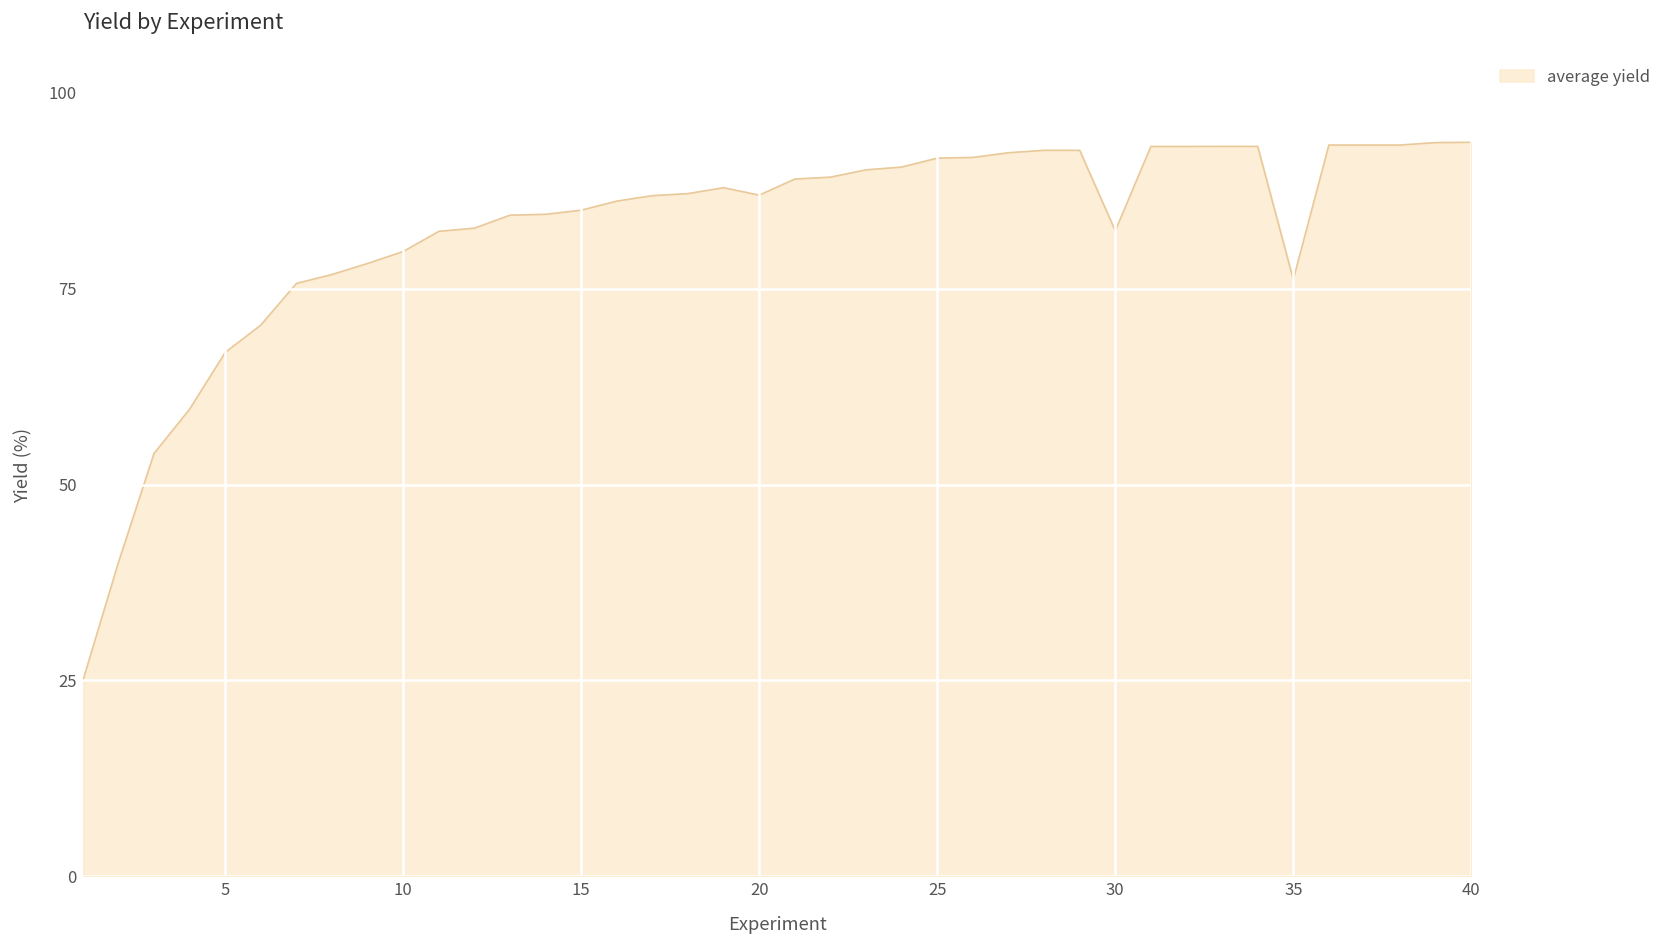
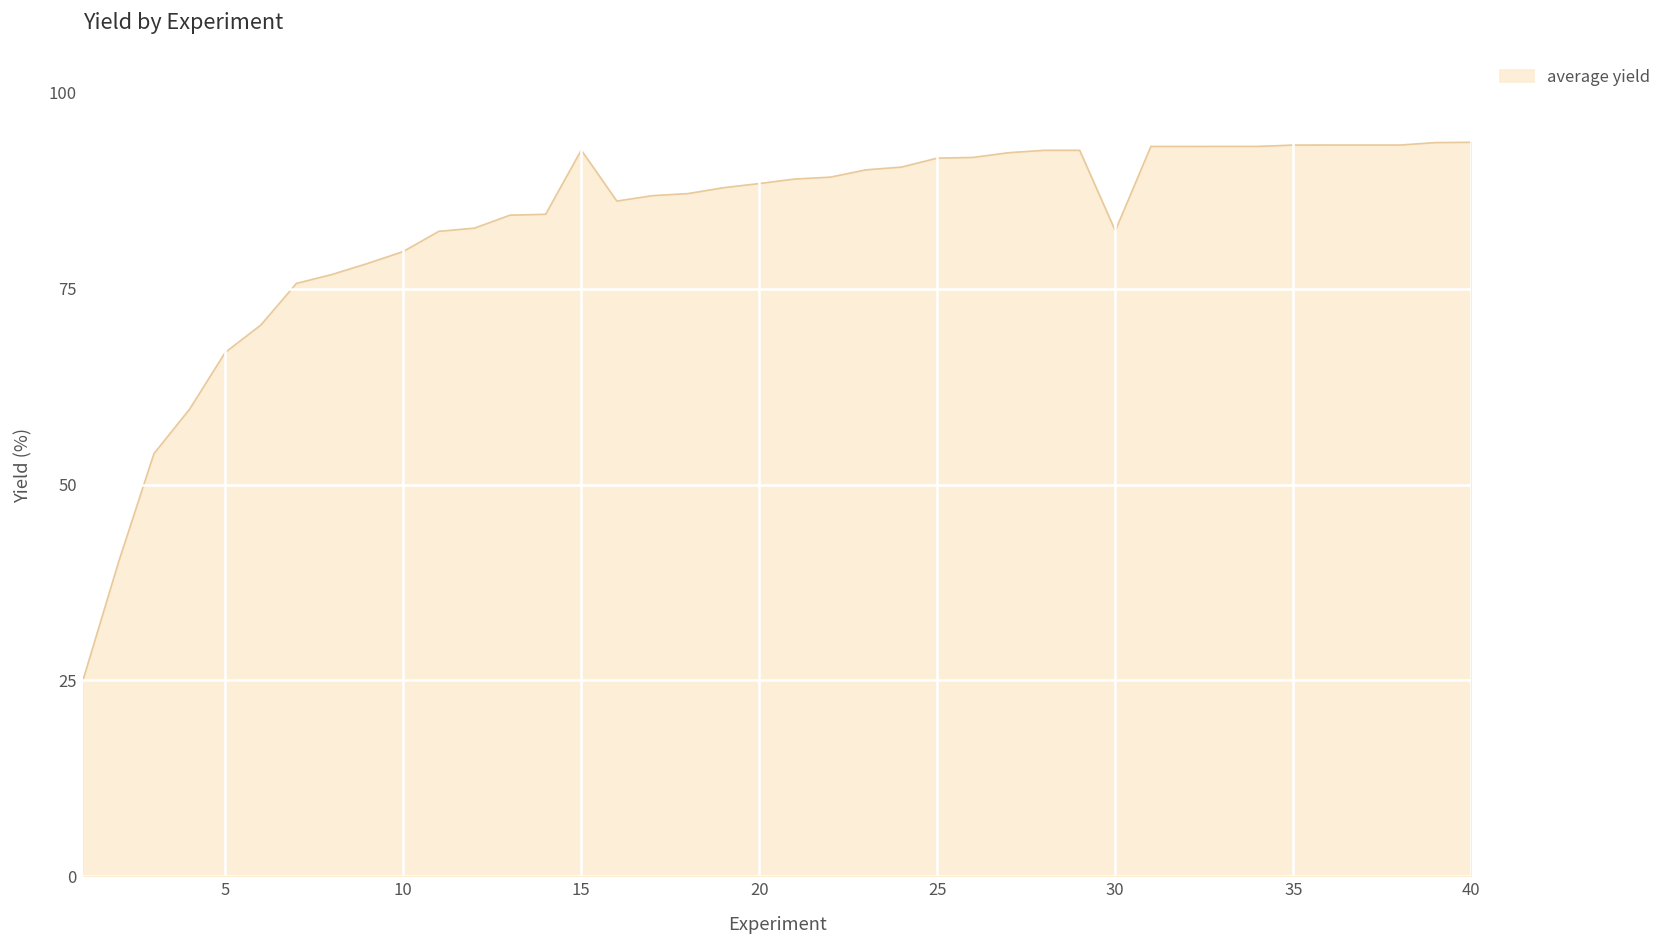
15: 85 -> 93
20: 87 -> 88
35: 76 -> 93
